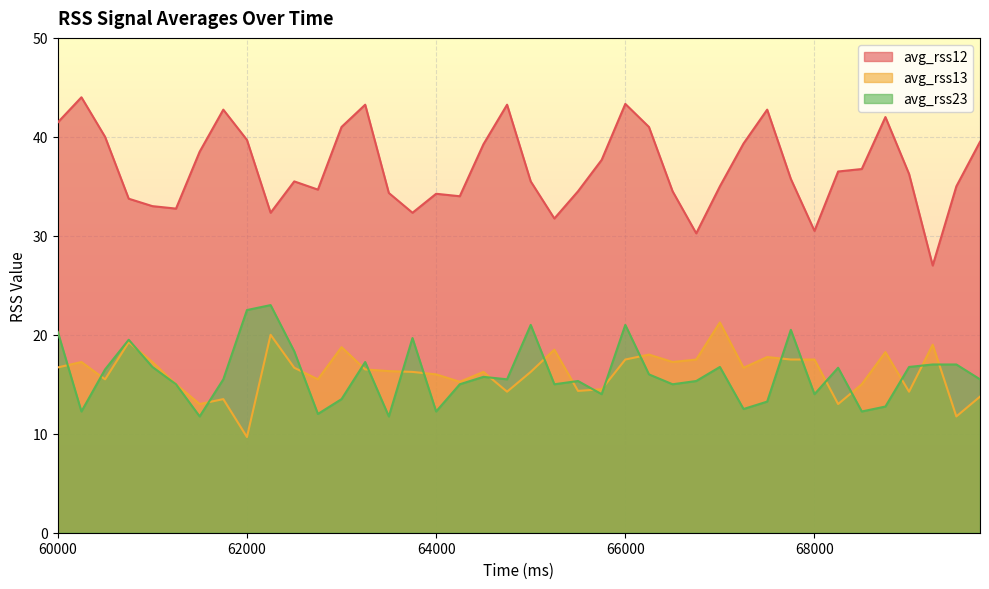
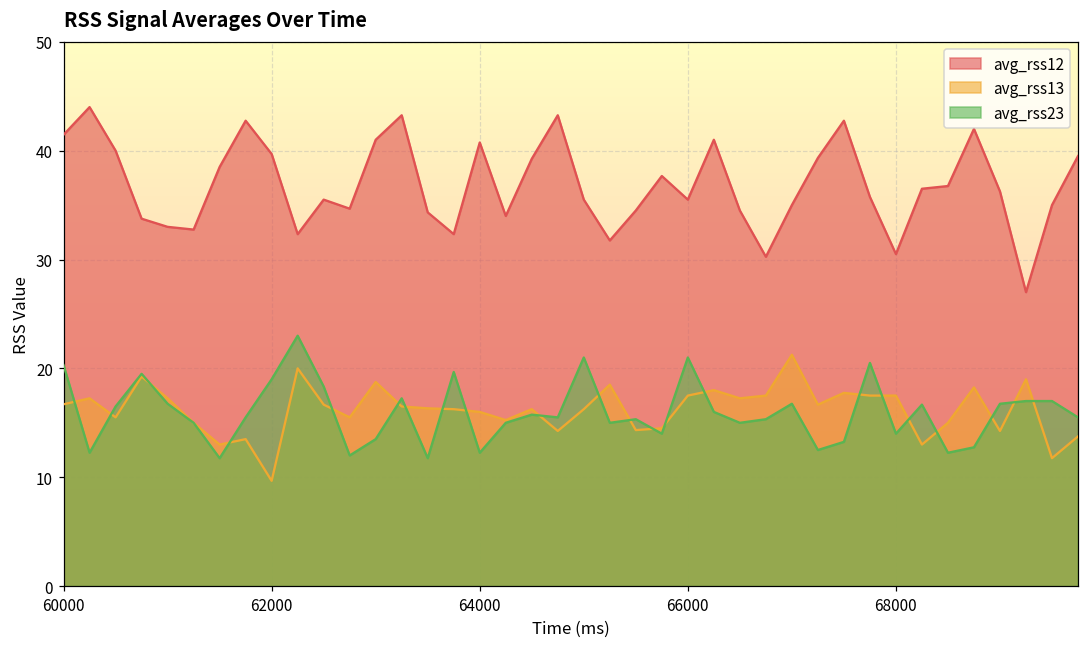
avg_rss23, 62000: 23 -> 19
avg_rss12, 64000: 34 -> 41
avg_rss12, 66000: 43 -> 36
